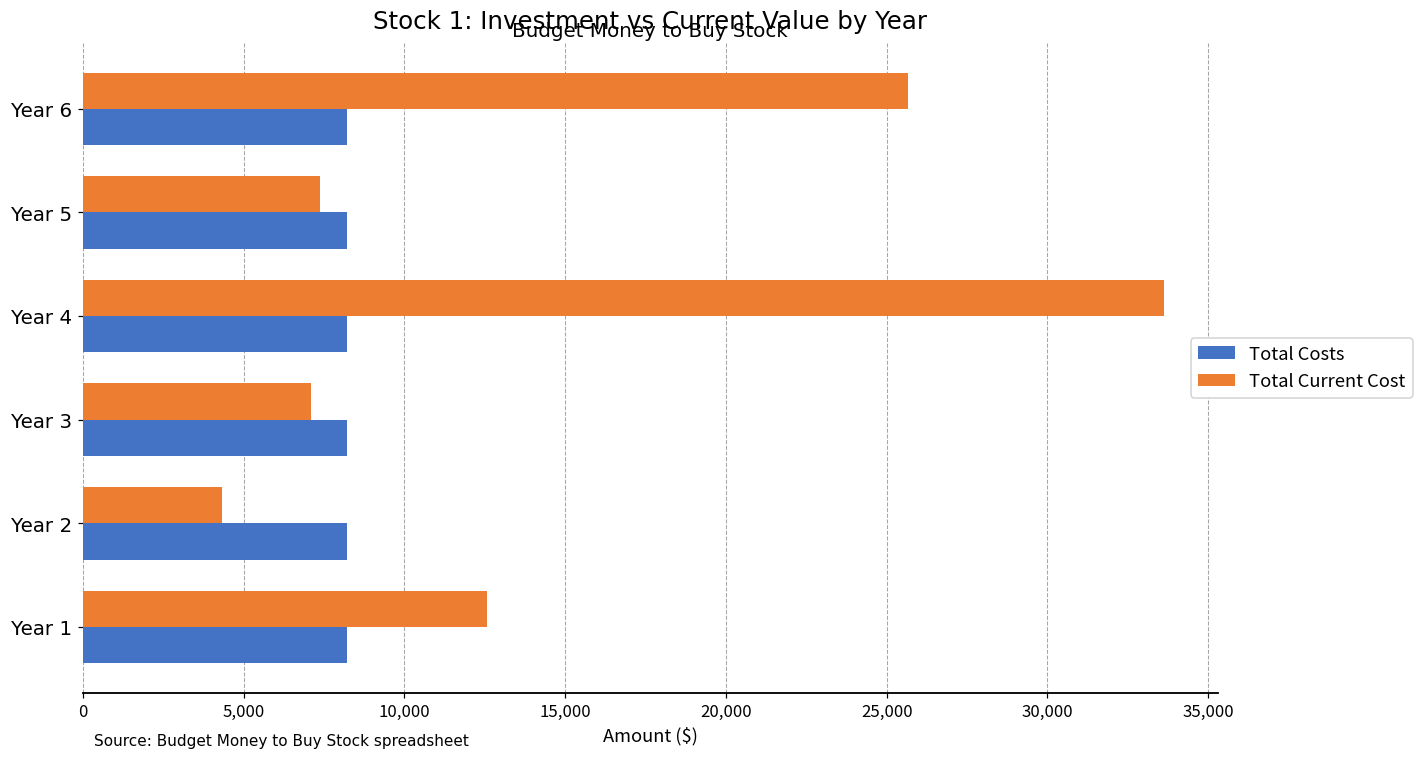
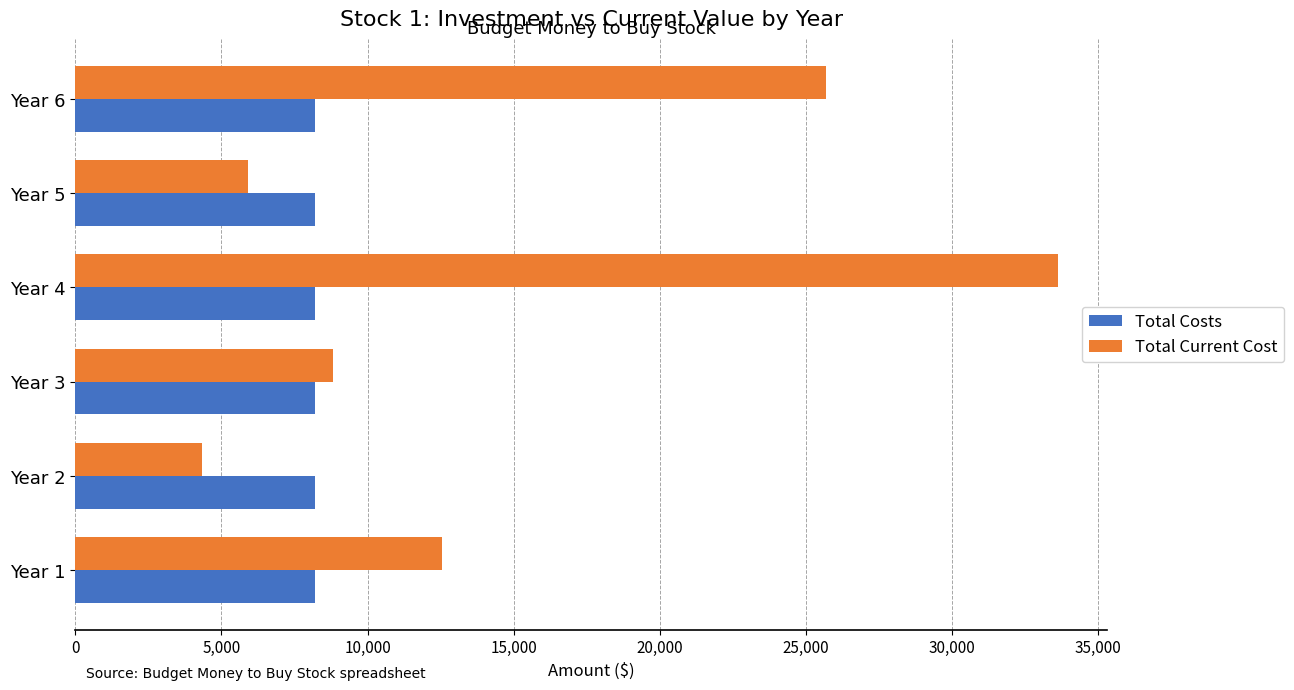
Total Current Cost, Year 5: 7,400 -> 5,900
Total Current Cost, Year 3: 7,100 -> 8,800
